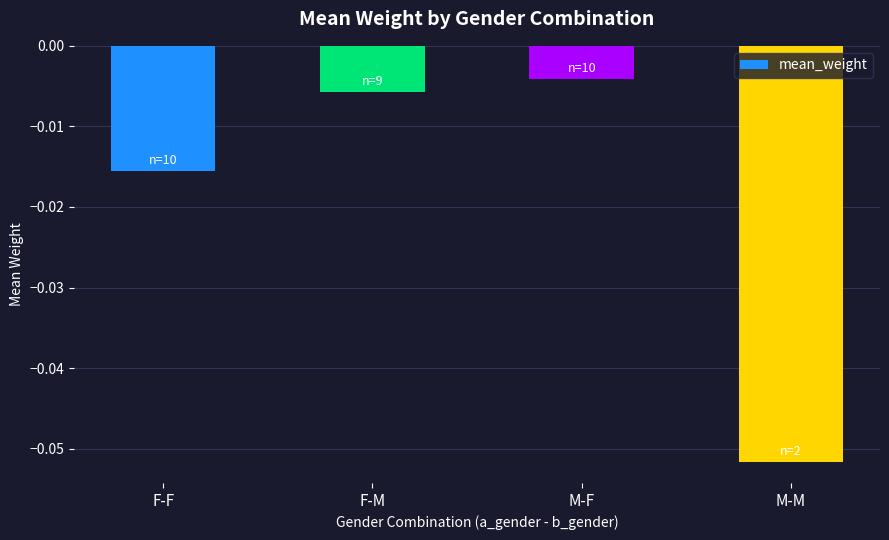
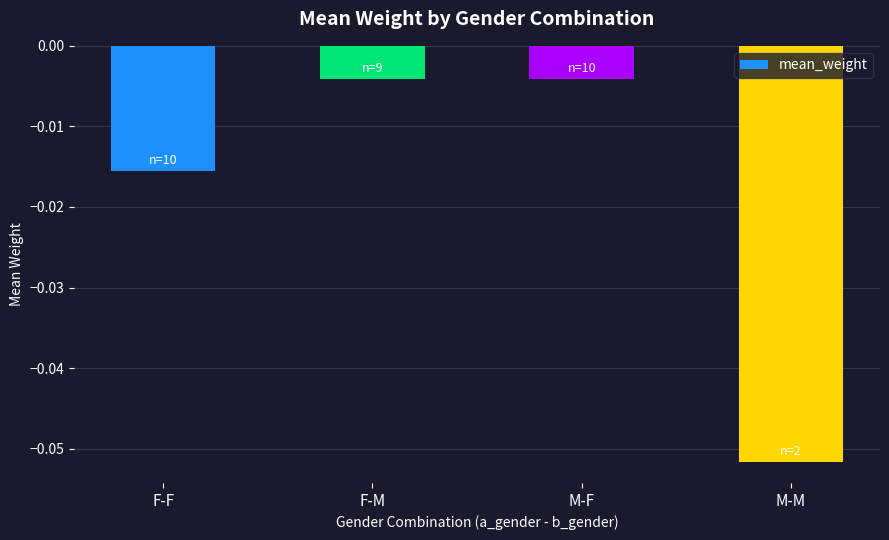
F-M: -0.006 -> -0.004
